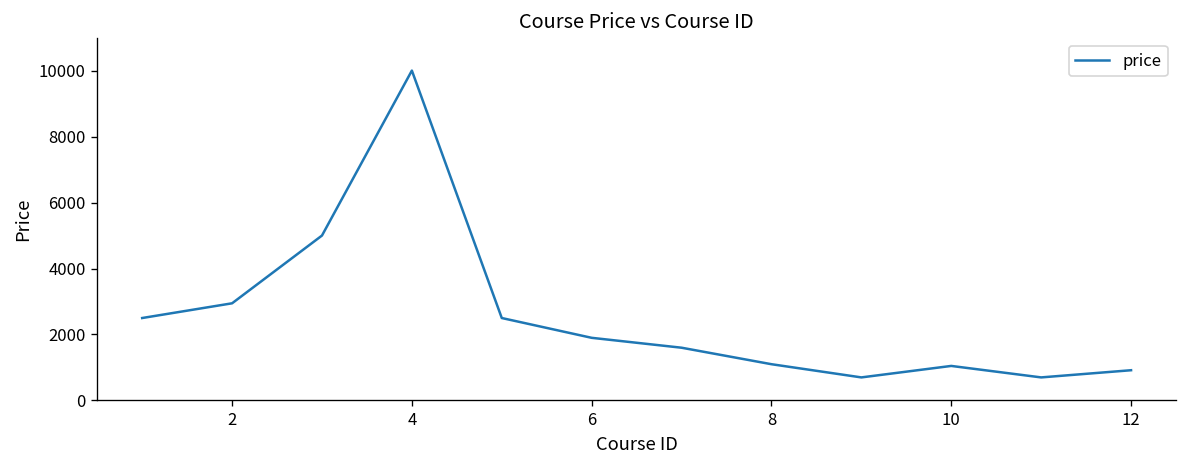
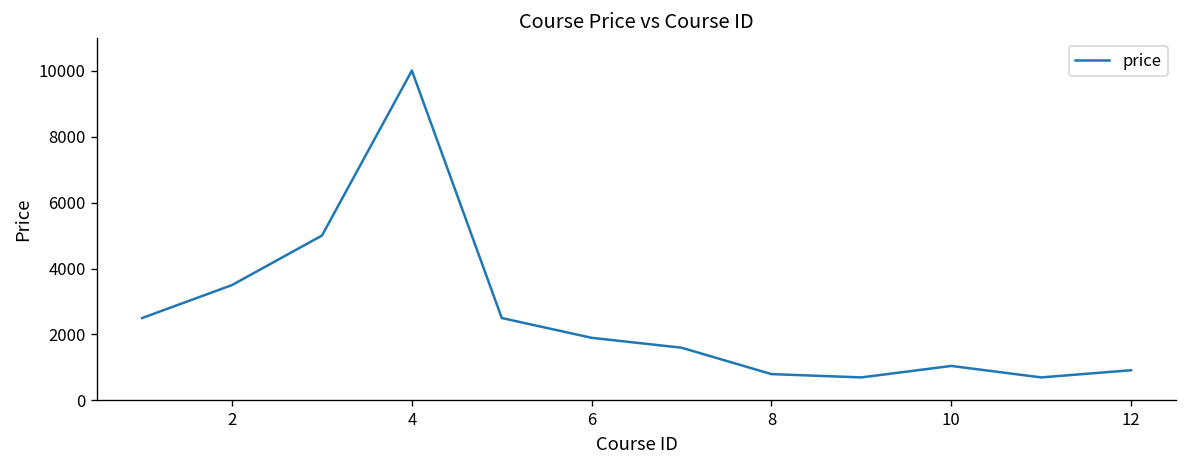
2: 2900 -> 3500
8: 1100 -> 800
